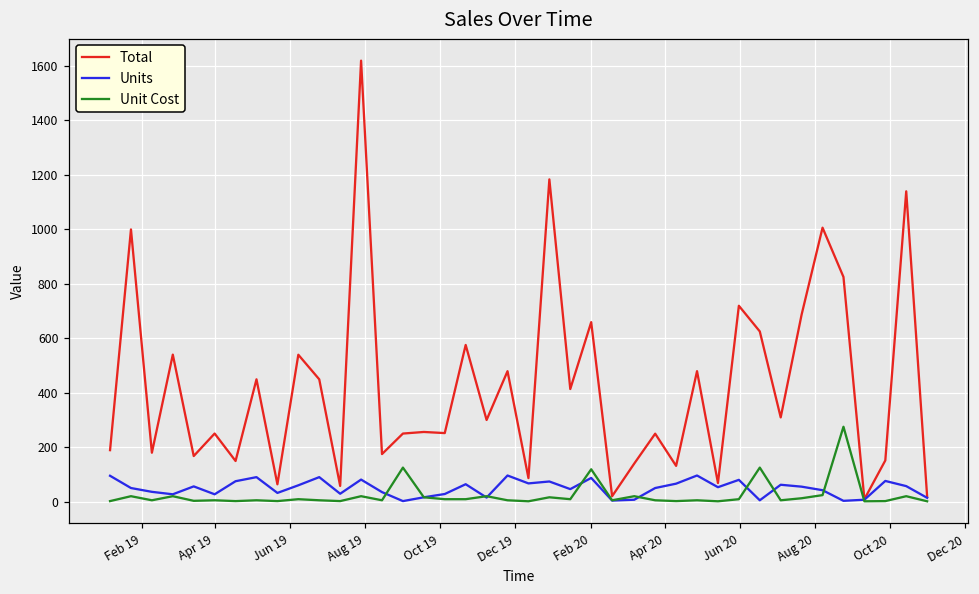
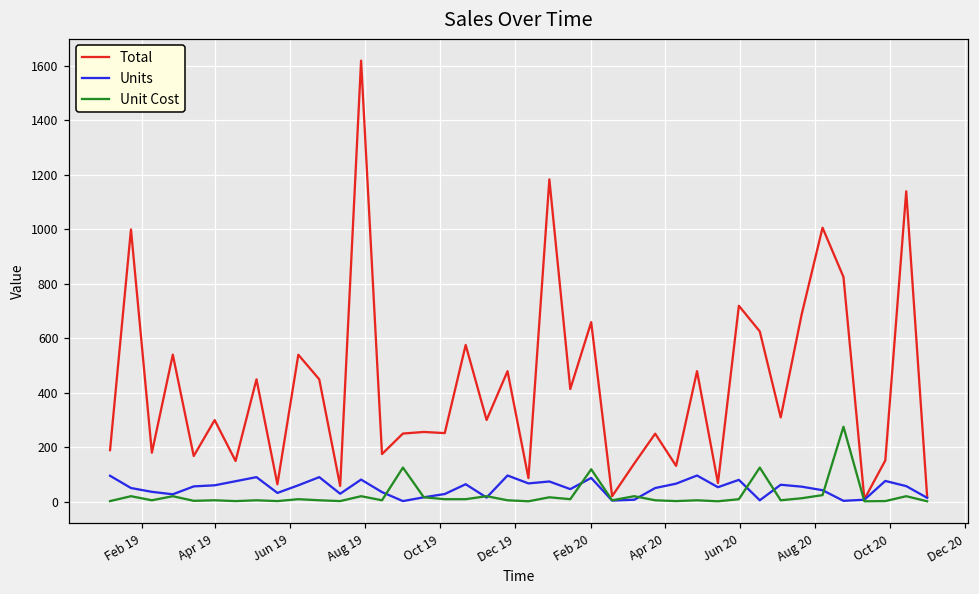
Total, Apr 19: 250 -> 300
Units, Apr 19: 30 -> 60
